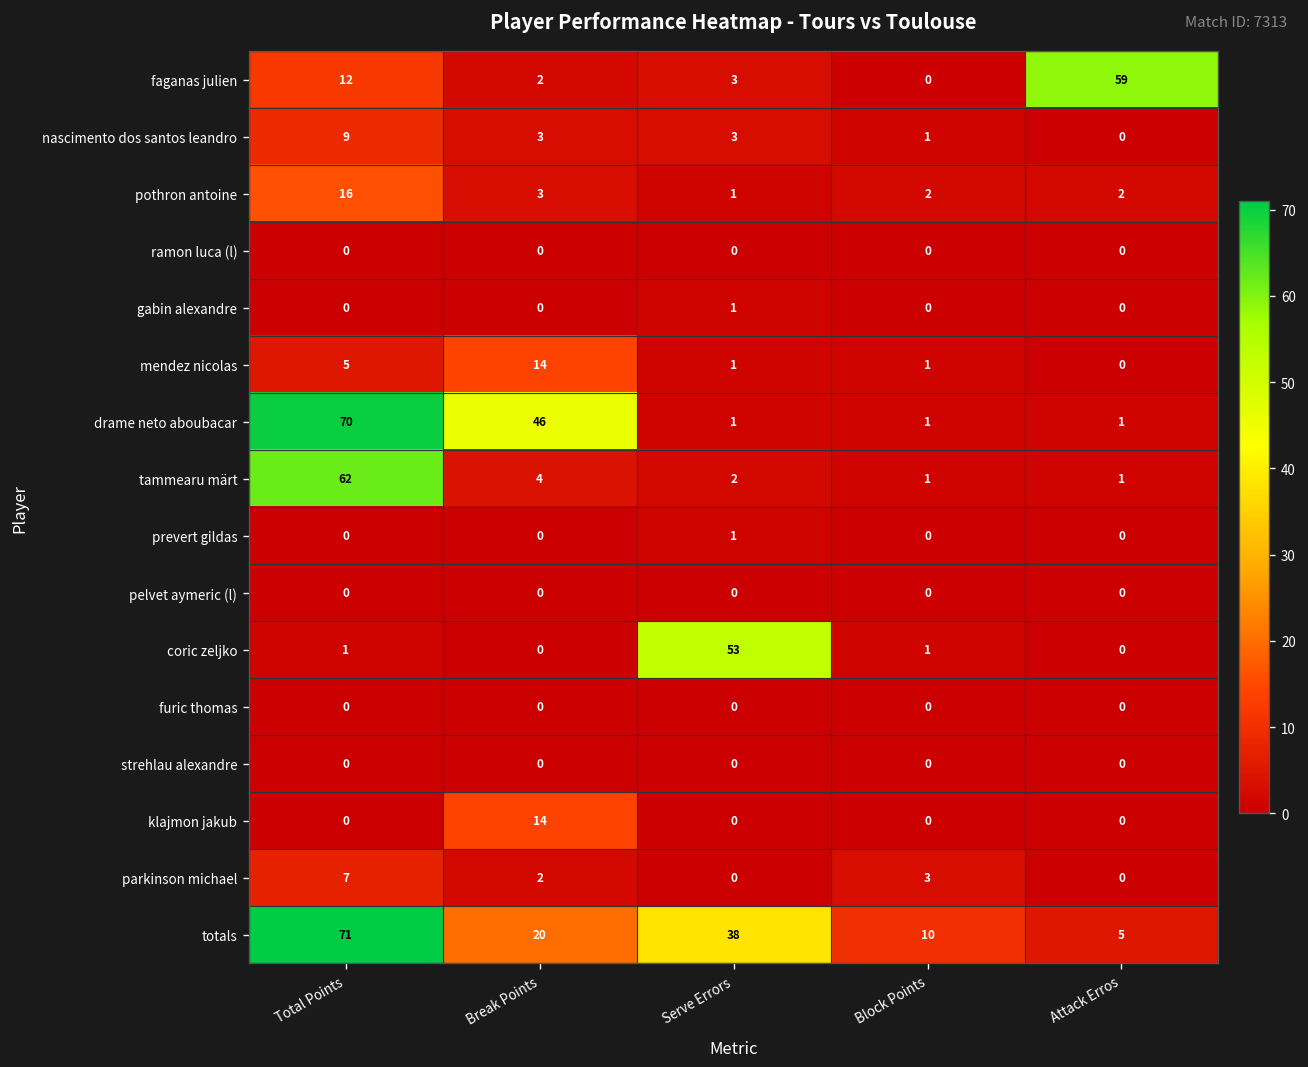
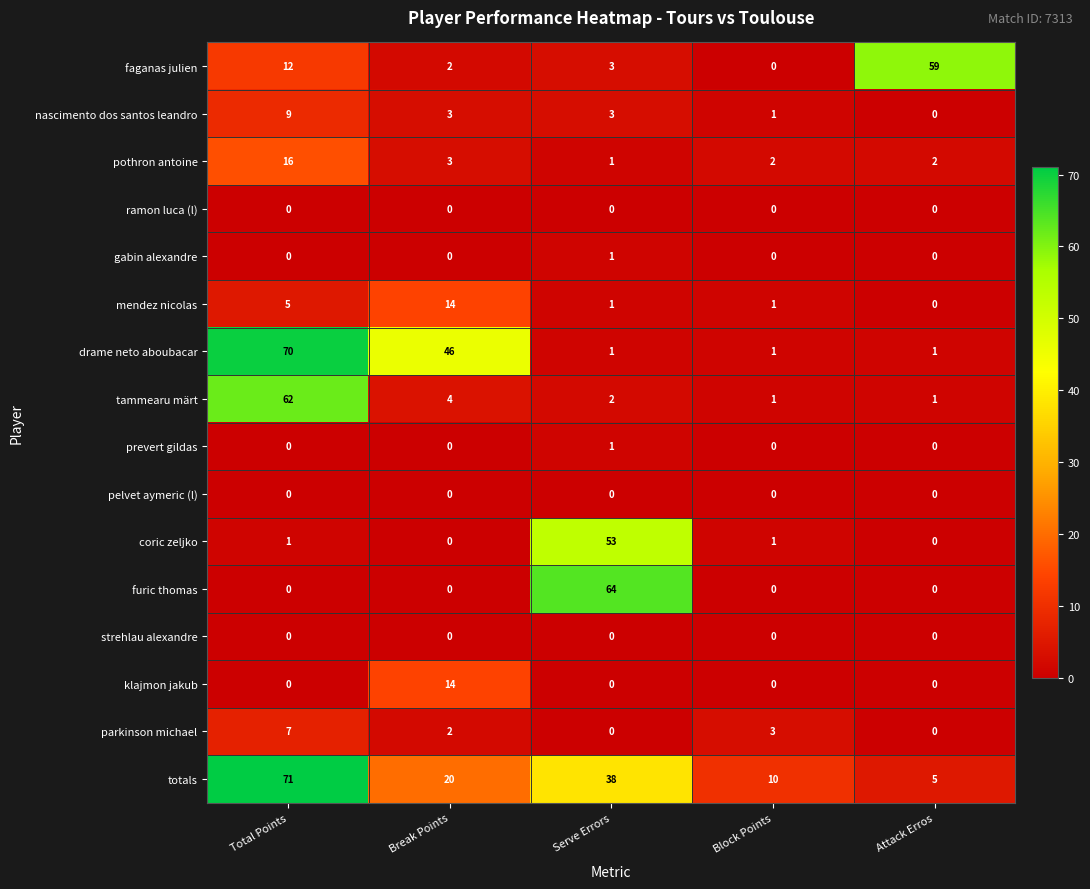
furic thomas, Serve Errors: 0 -> 64
